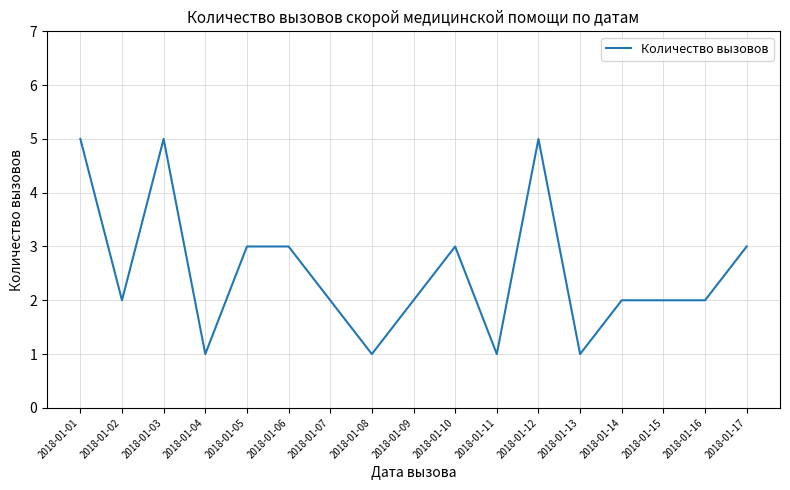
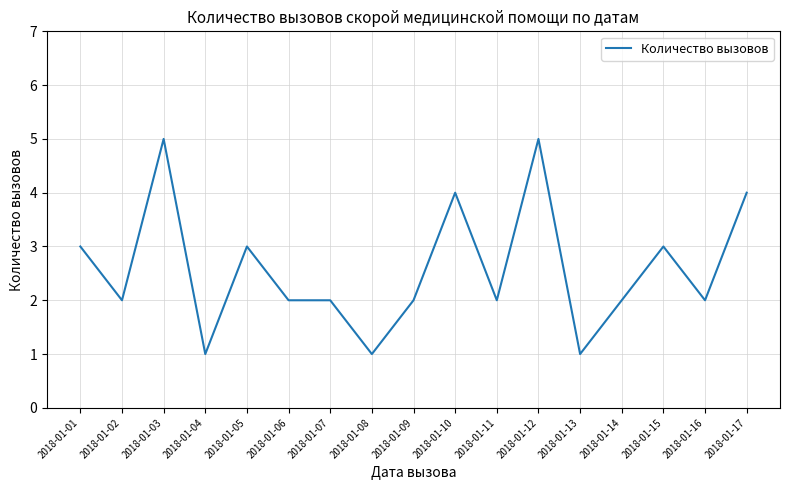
2018-01-01: 5 -> 3
2018-01-06: 3 -> 2
2018-01-10: 3 -> 4
2018-01-11: 1 -> 2
2018-01-15: 2 -> 3
2018-01-17: 3 -> 4
